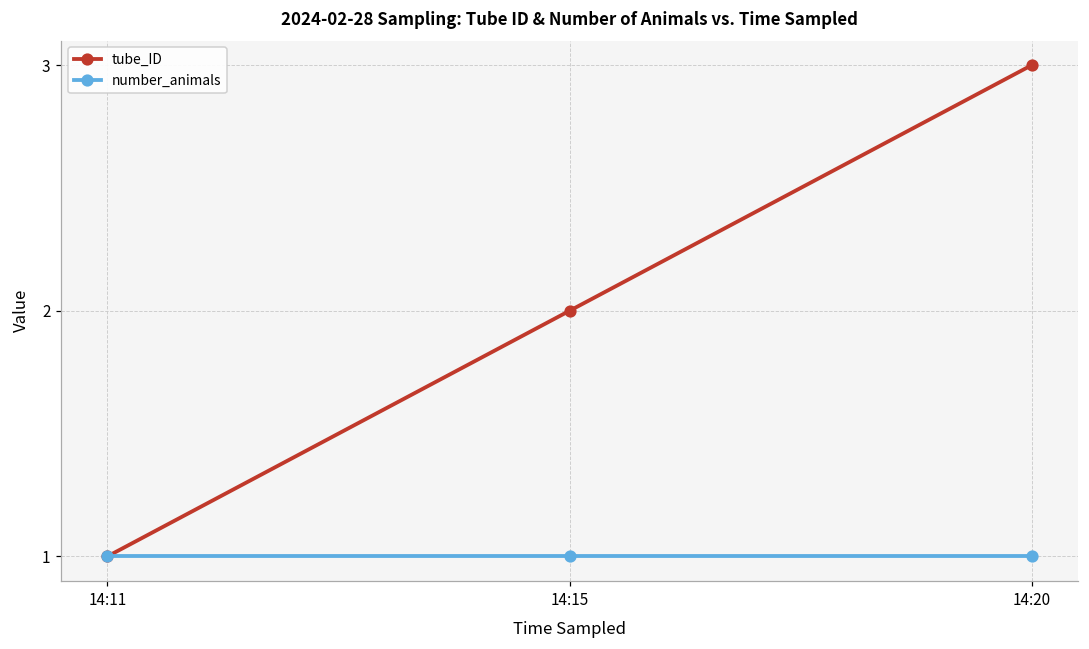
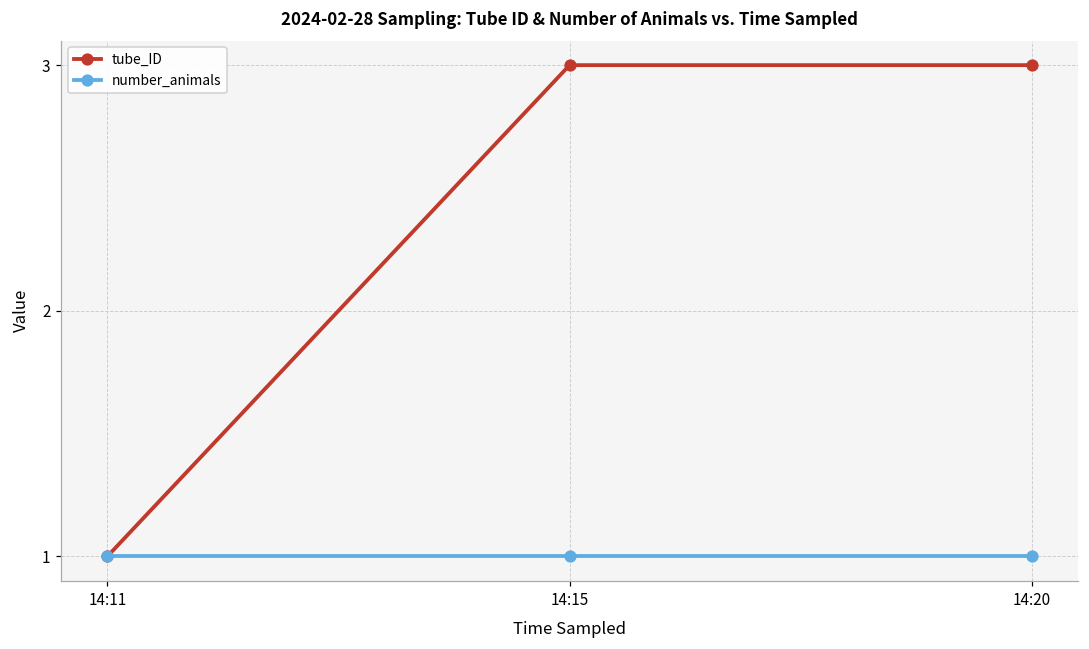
tube_ID, 14:15: 2 -> 3
